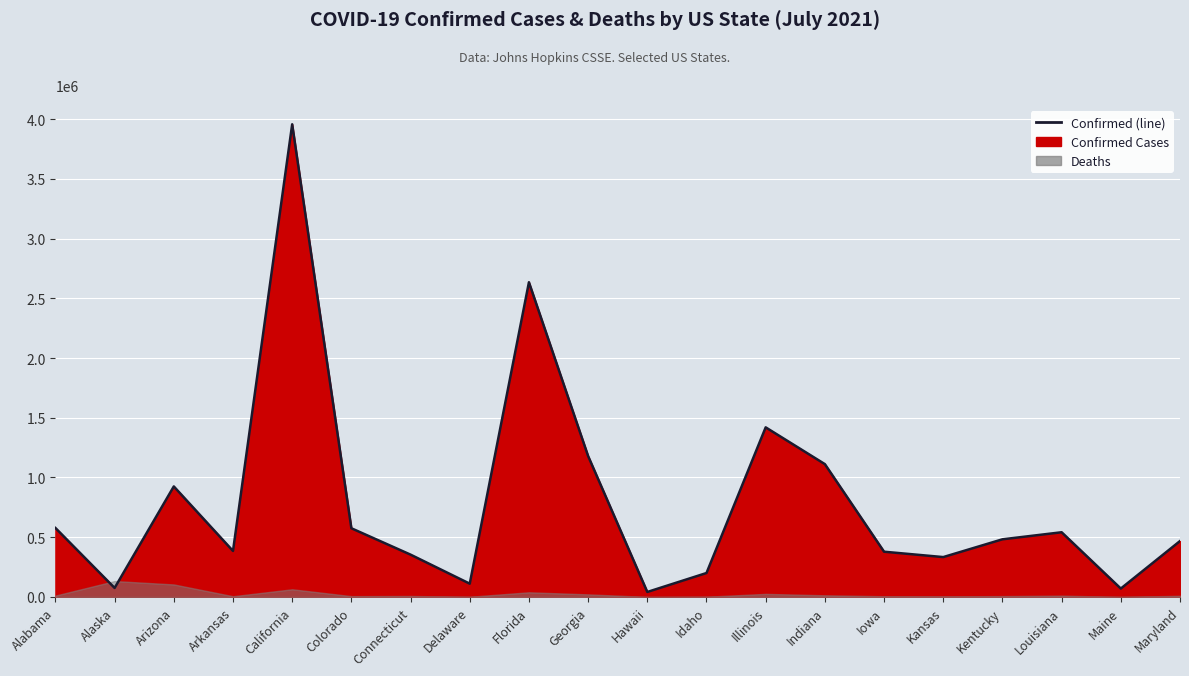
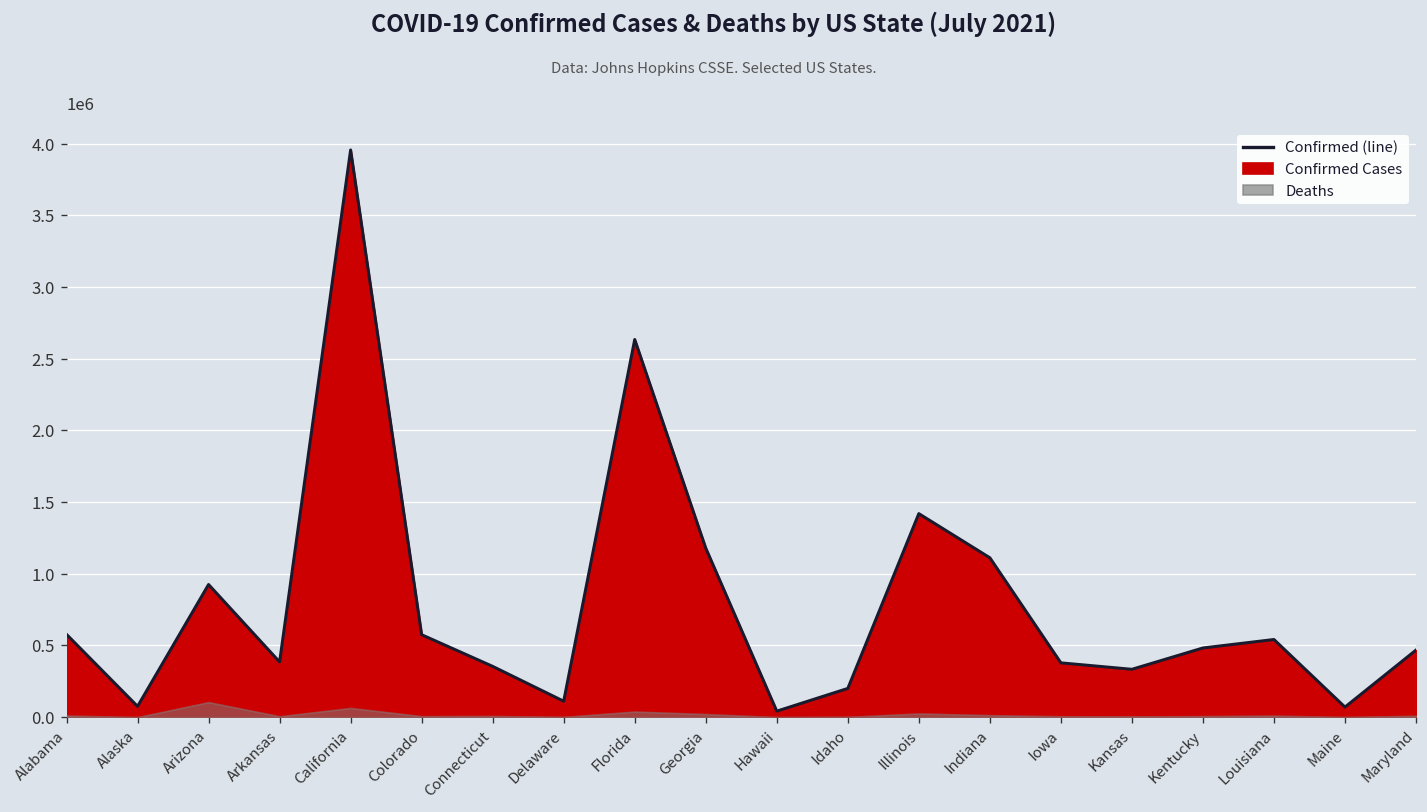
Deaths, Alaska: 130000 -> 0
